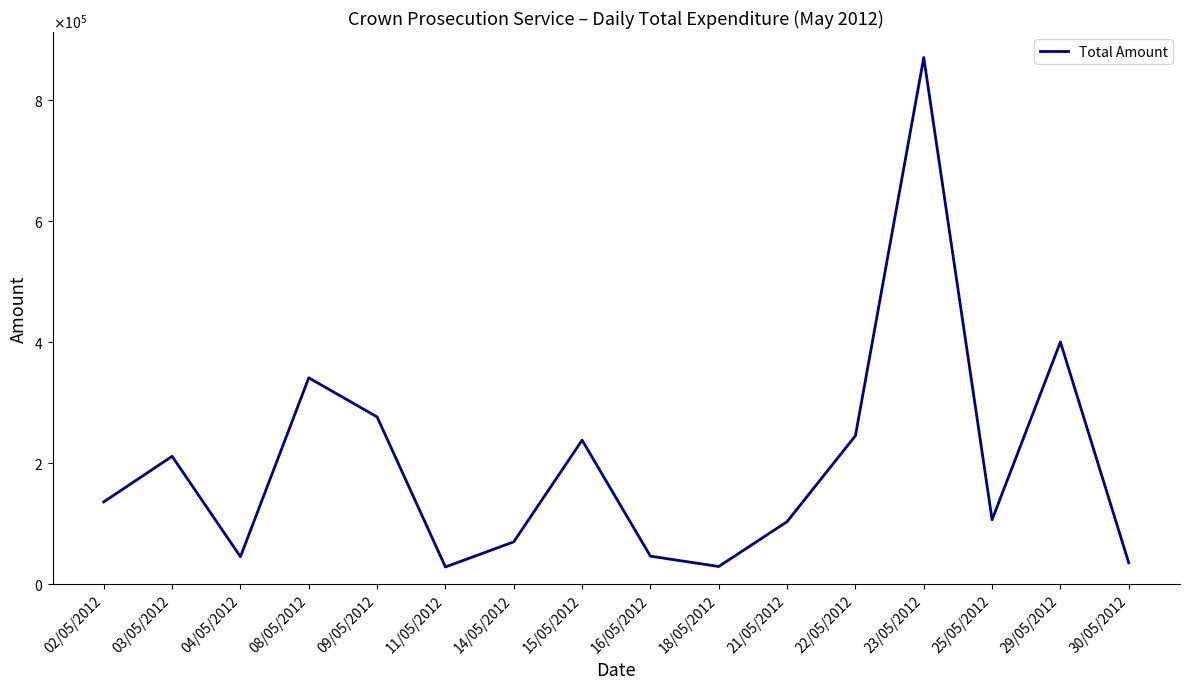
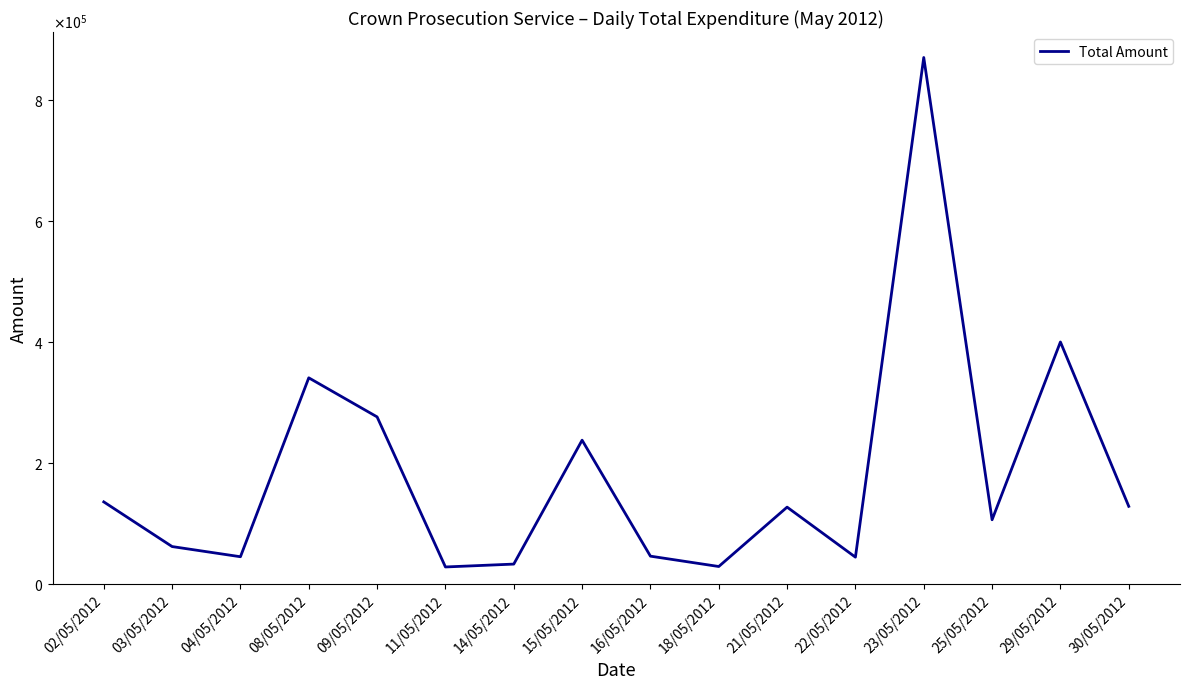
03/05/2012: 210000 -> 60000
14/05/2012: 70000 -> 30000
21/05/2012: 100000 -> 130000
22/05/2012: 250000 -> 40000
30/05/2012: 40000 -> 130000
